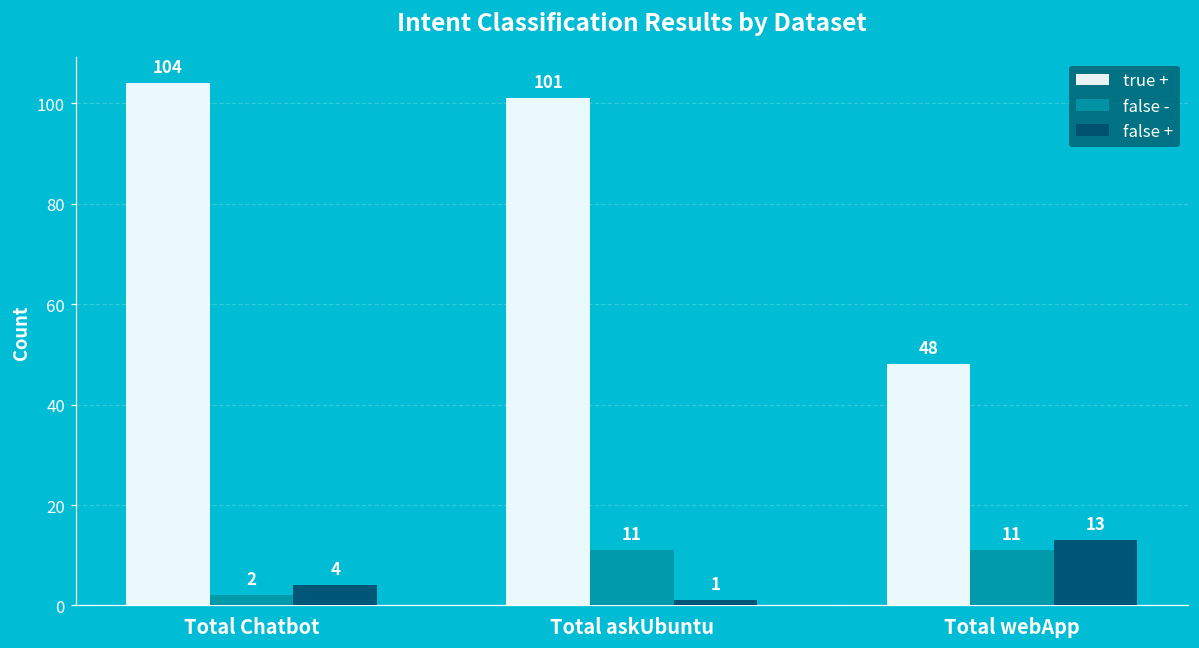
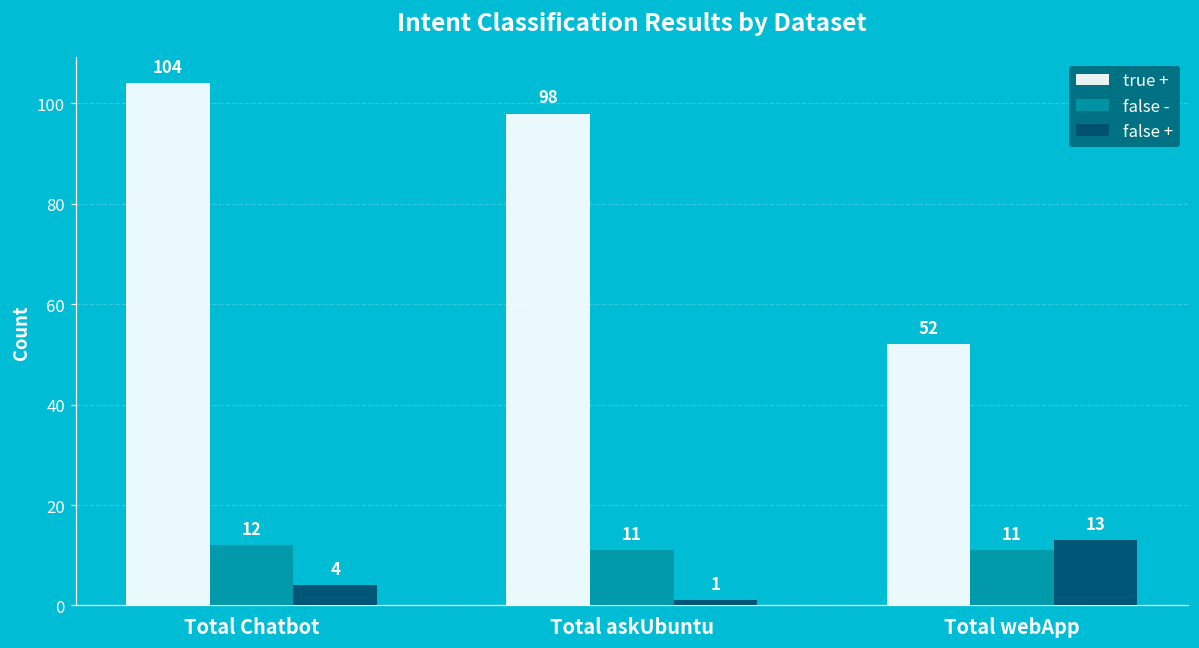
false -, Total Chatbot: 2 -> 12
true +, Total askUbuntu: 101 -> 98
true +, Total webApp: 48 -> 52
